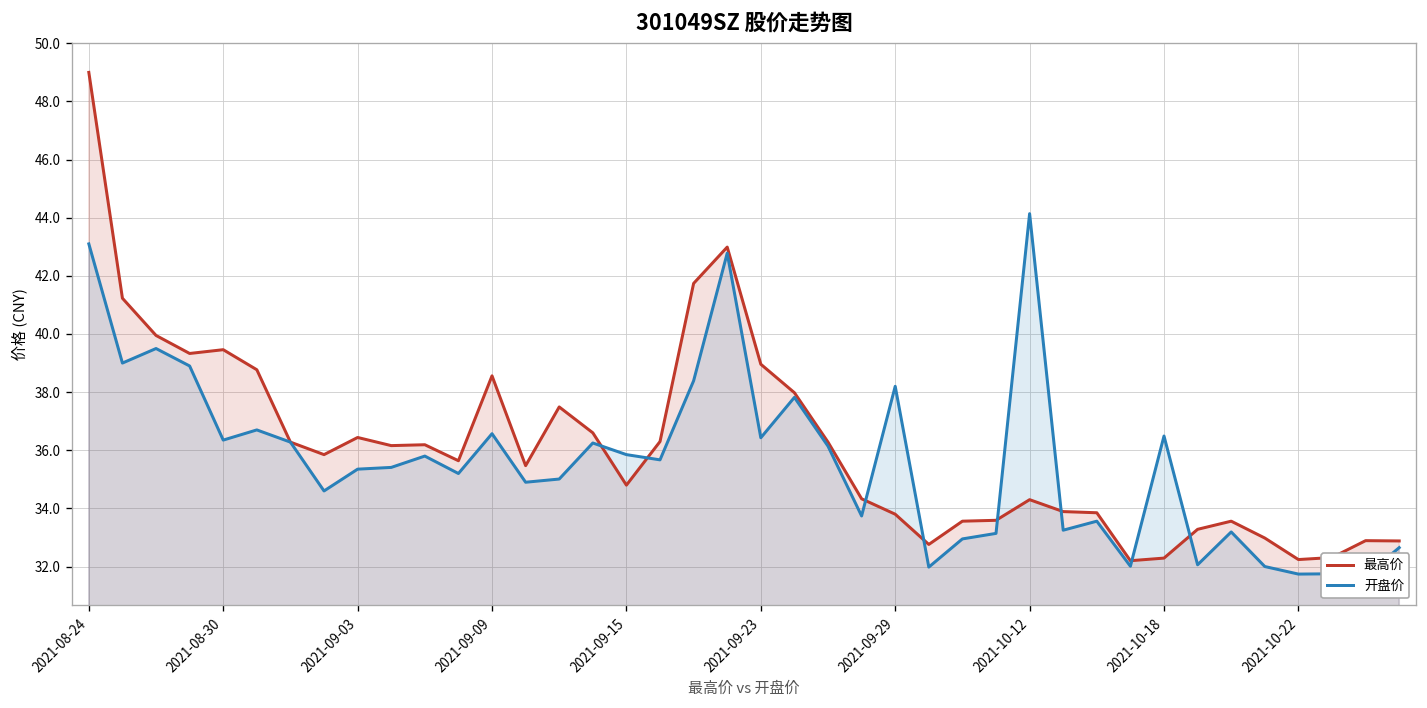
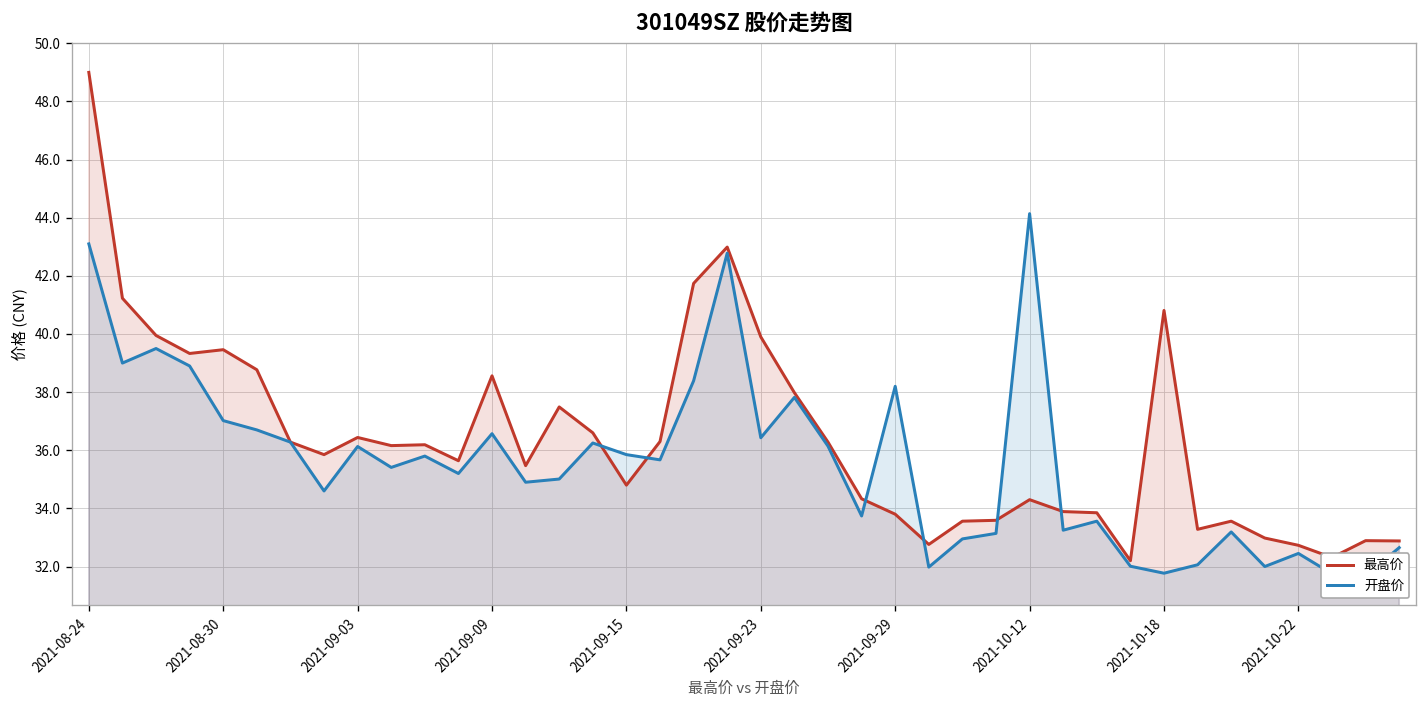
开盘价, 2021-08-30: 36.4 -> 37.0
开盘价, 2021-09-03: 35.4 -> 36.1
最高价, 2021-09-23: 39.0 -> 39.9
最高价, 2021-10-18: 32.3 -> 40.8
开盘价, 2021-10-18: 36.5 -> 31.8
最高价, 2021-10-22: 32.2 -> 32.7
开盘价, 2021-10-22: 31.7 -> 32.5
